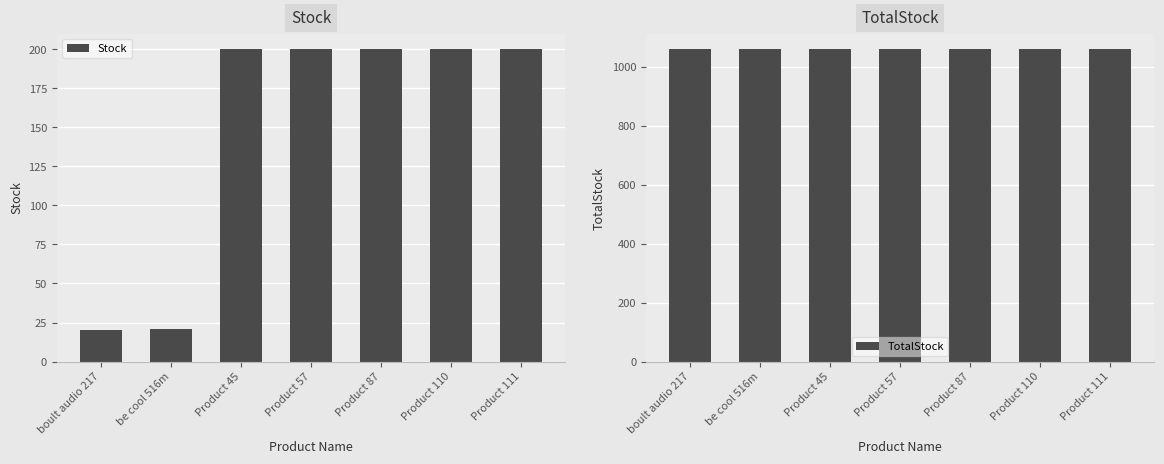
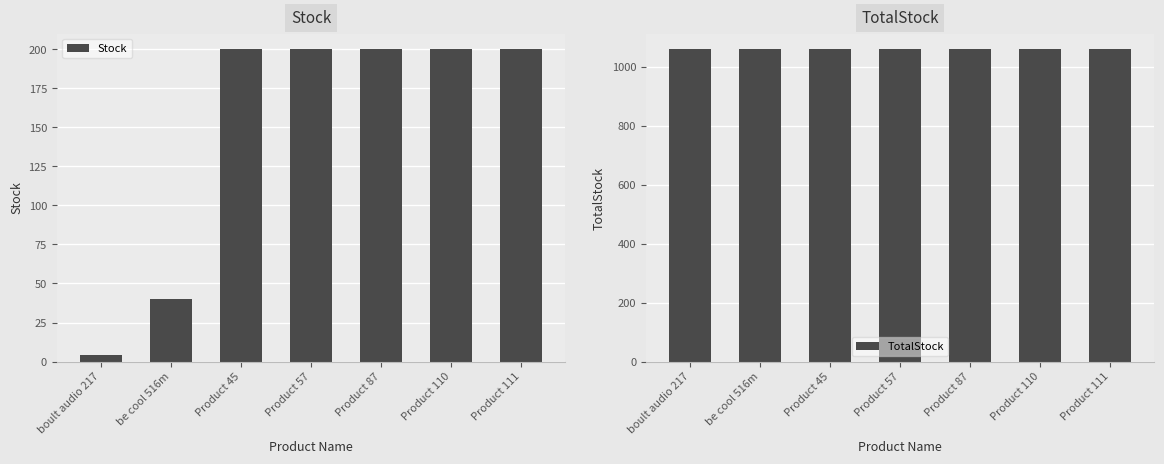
Stock, boult audio 217: 20 -> 4
Stock, be cool 516m: 21 -> 40
